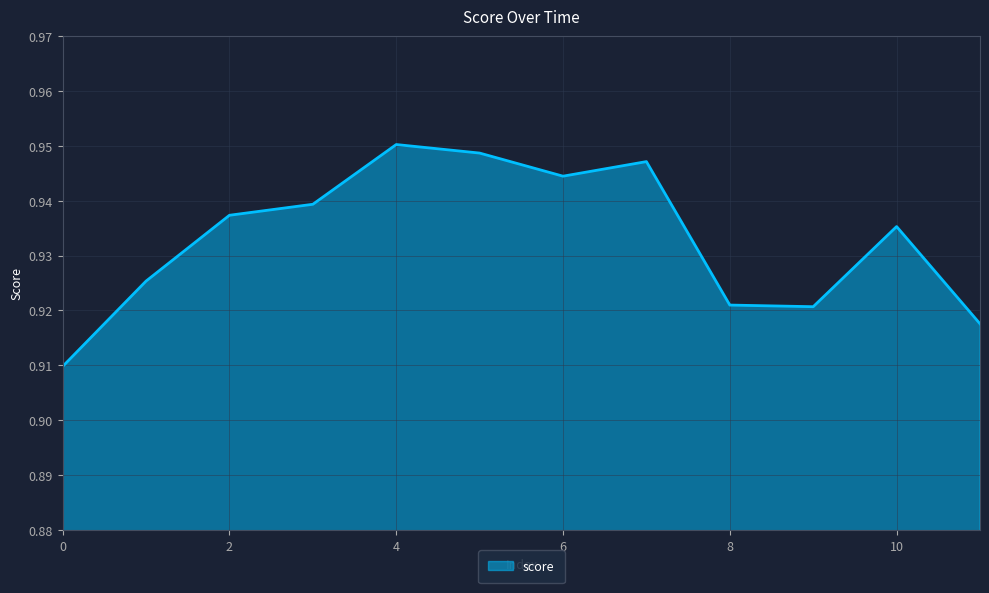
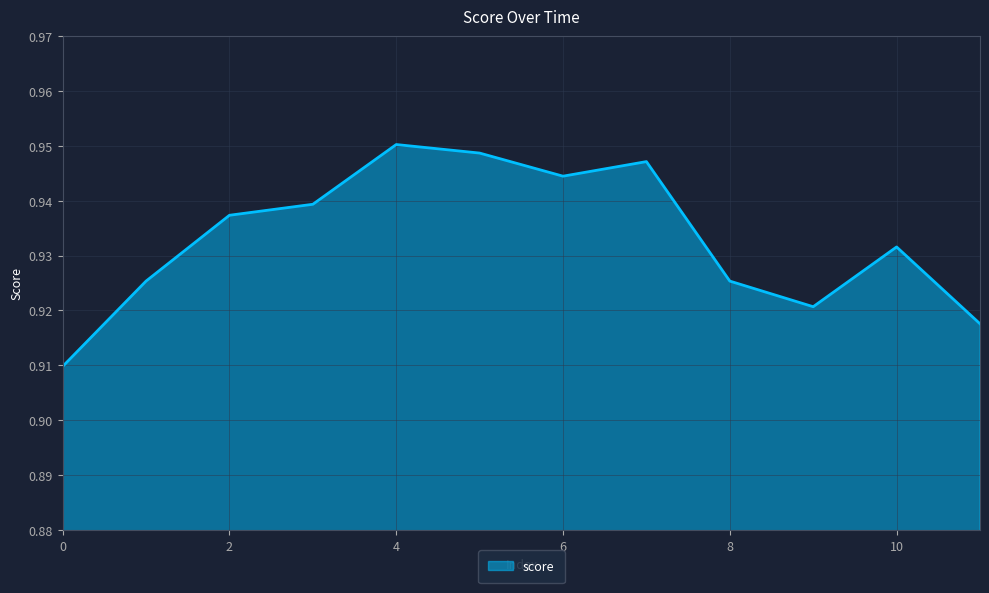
8: 0.921 -> 0.925
10: 0.935 -> 0.932
